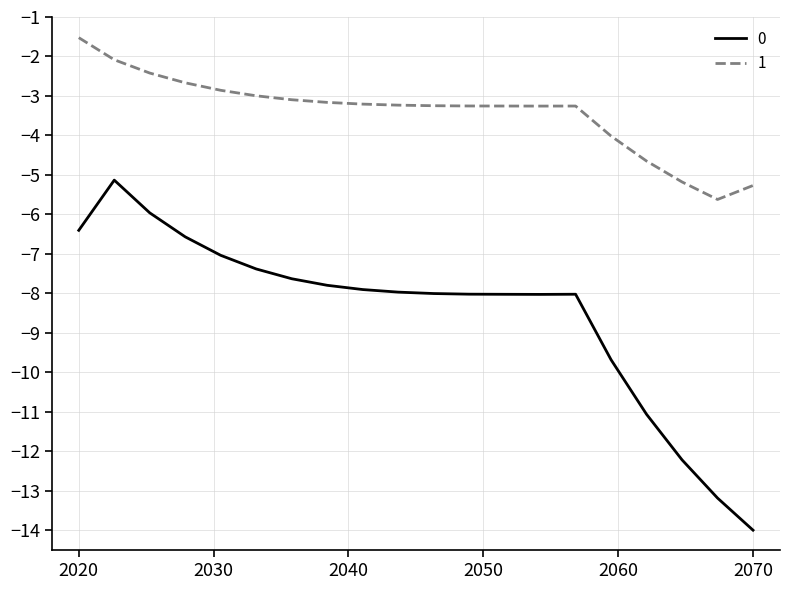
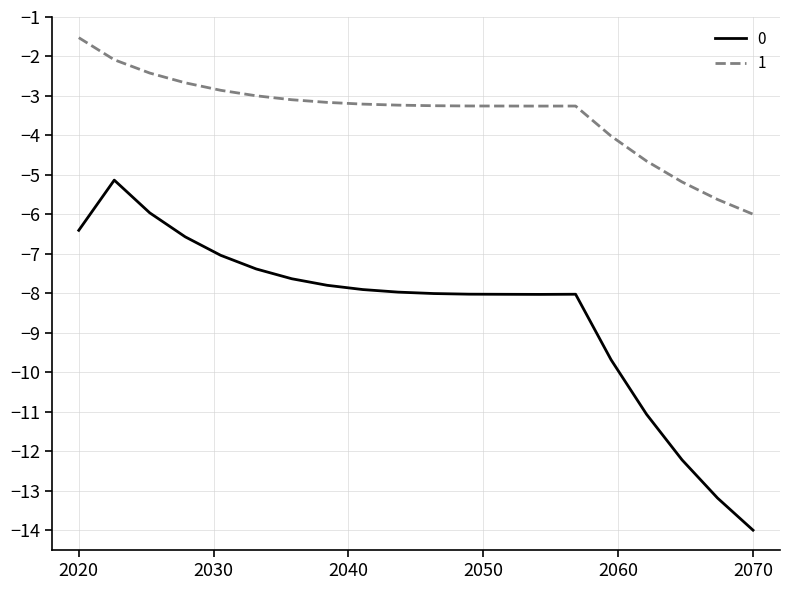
1, 2070: -5.3 -> -6.0
